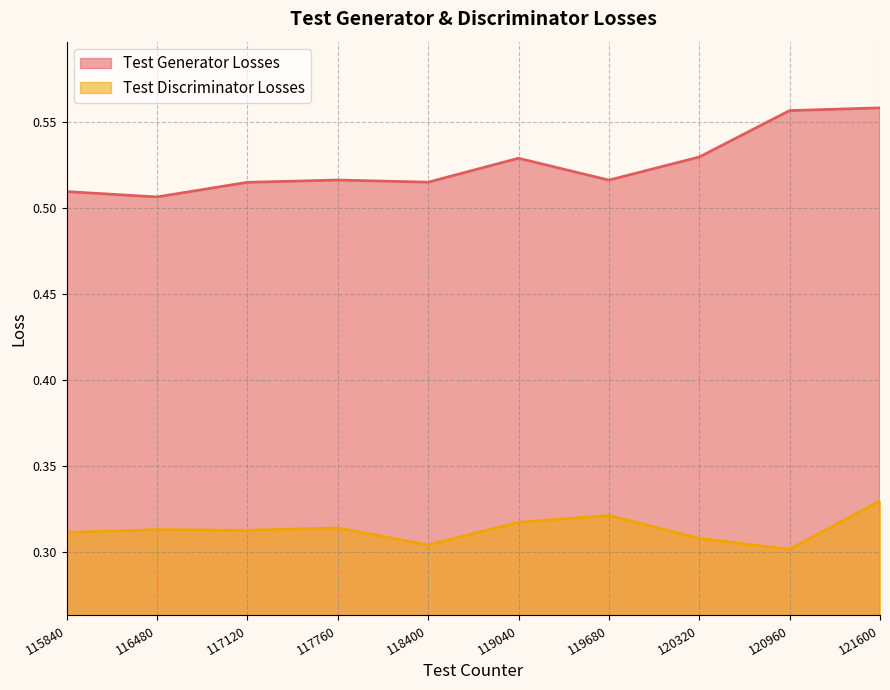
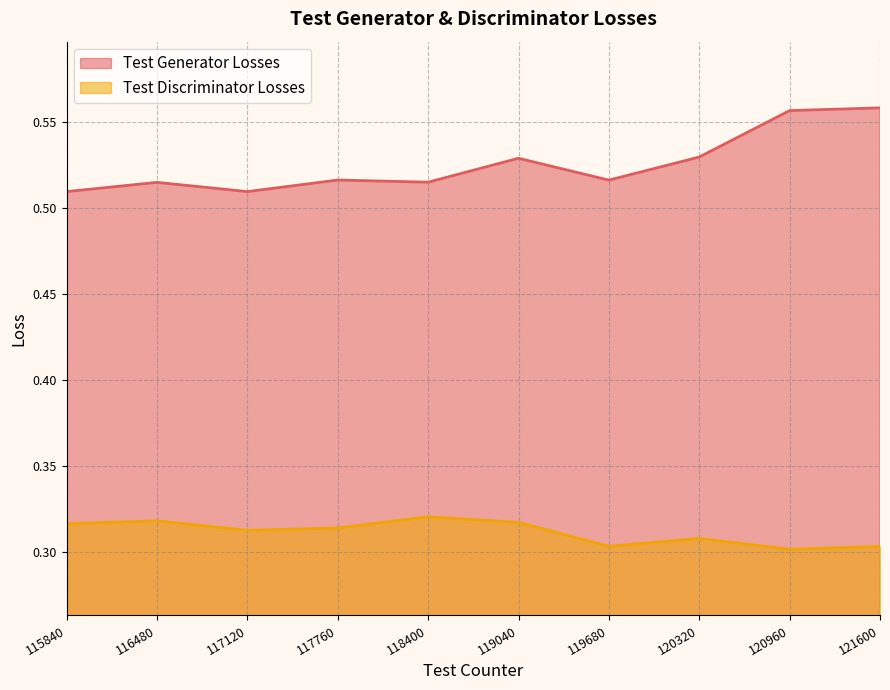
Test Discriminator Losses, 115840: 0.311 -> 0.316
Test Generator Losses, 116480: 0.507 -> 0.515
Test Discriminator Losses, 116480: 0.313 -> 0.318
Test Generator Losses, 117120: 0.515 -> 0.510
Test Discriminator Losses, 118400: 0.304 -> 0.320
Test Discriminator Losses, 119680: 0.321 -> 0.303
Test Discriminator Losses, 121600: 0.330 -> 0.303
